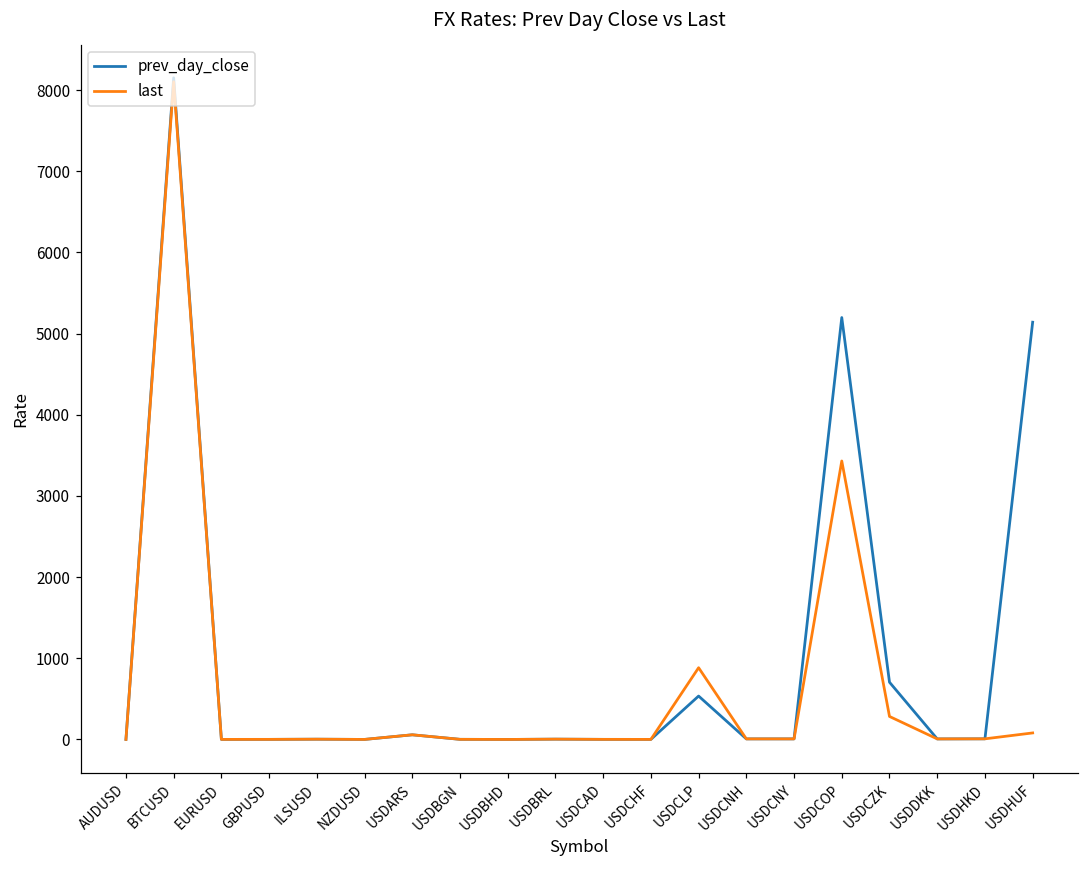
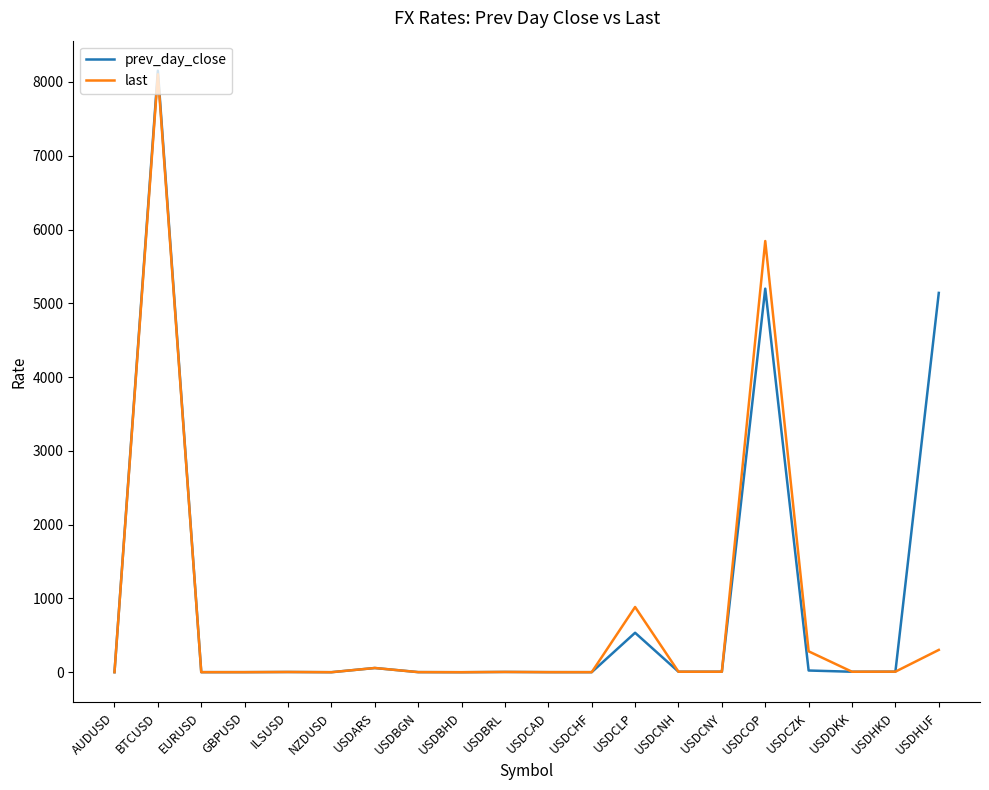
last, USDCOP: 3400 -> 5800
prev_day_close, USDCZK: 700 -> 0
last, USDHUF: 100 -> 300
